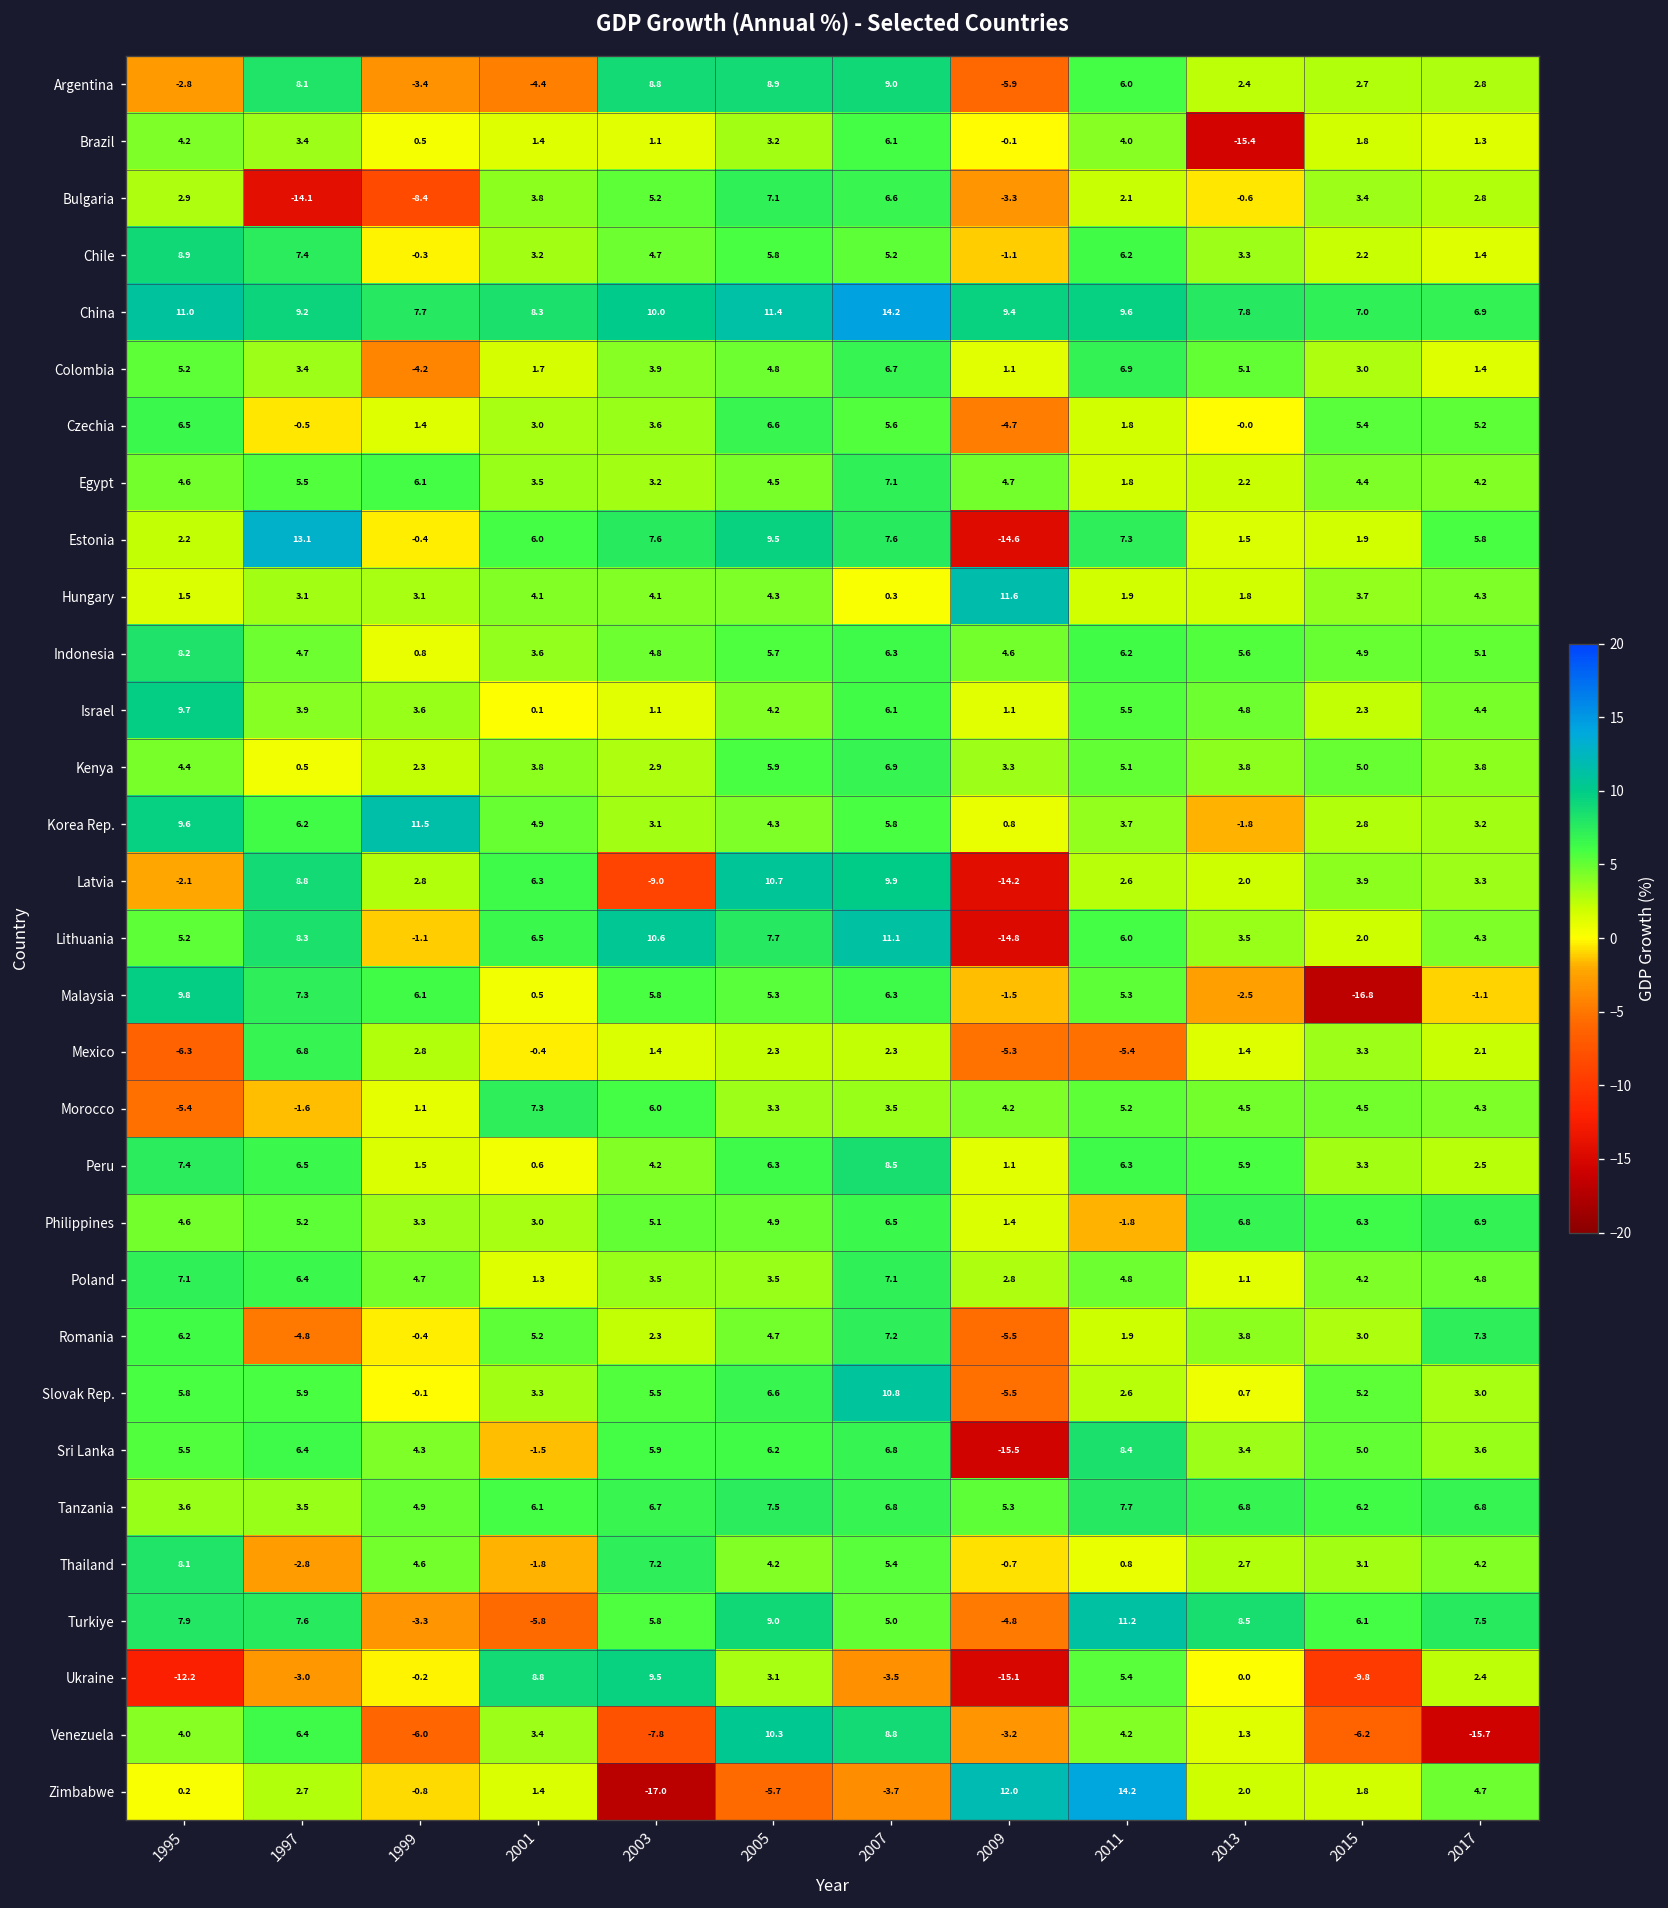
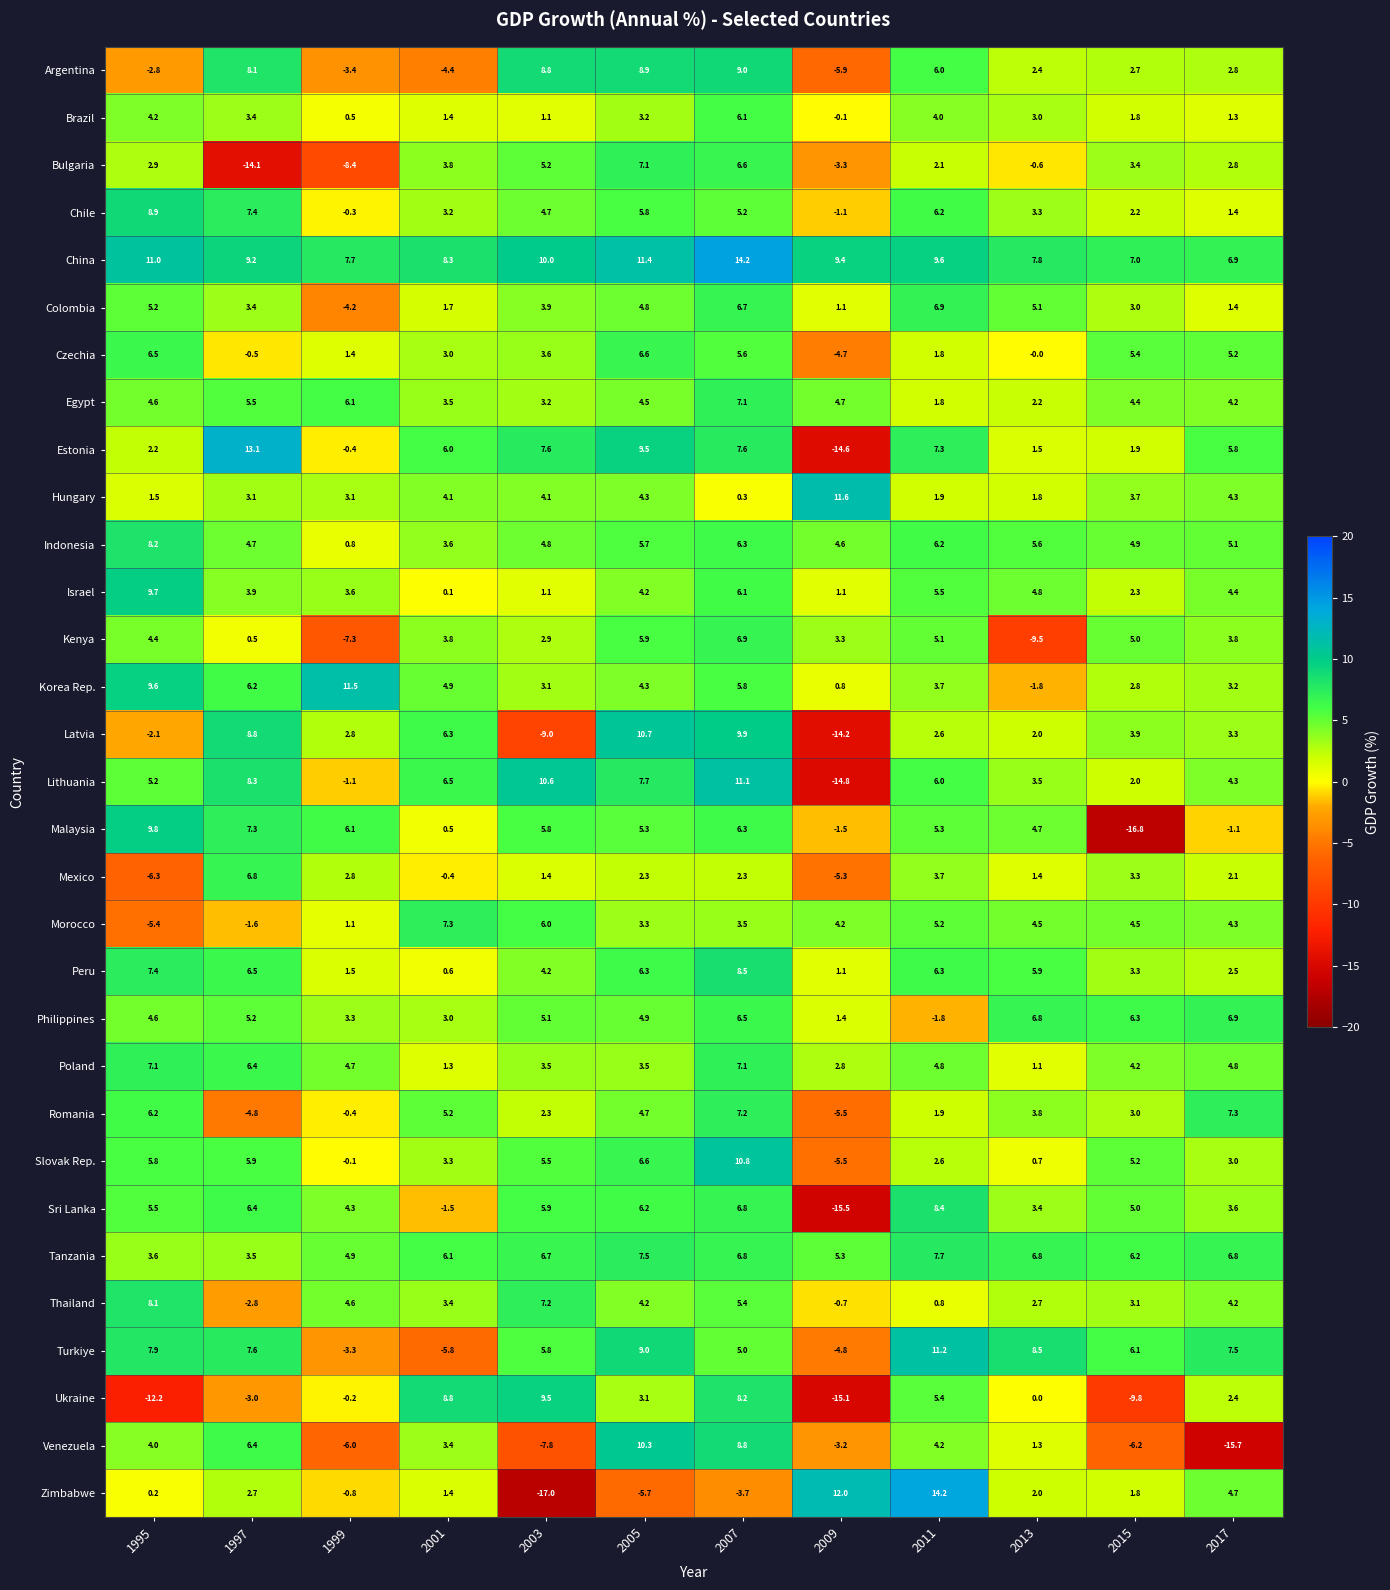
Brazil, 2013: -15.4 -> 3.0
Kenya, 1999: 2.3 -> -7.3
Kenya, 2013: 3.8 -> -9.5
Malaysia, 2013: -2.5 -> 4.7
Mexico, 2011: -5.4 -> 3.7
Thailand, 2001: -1.8 -> 3.4
Ukraine, 2007: -3.5 -> 8.2
